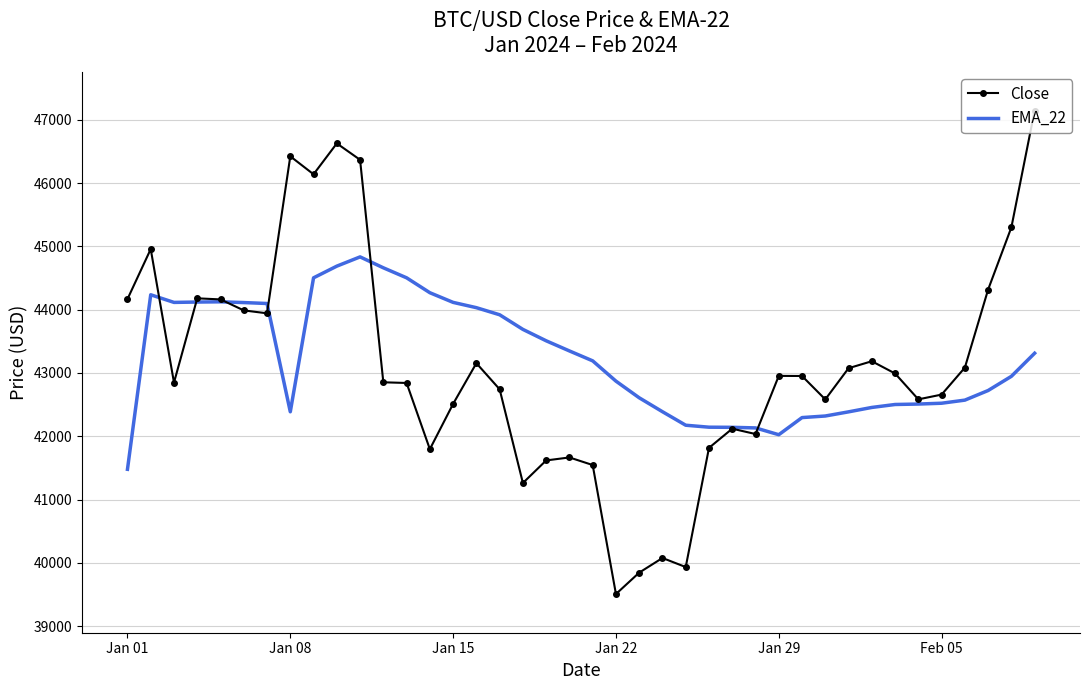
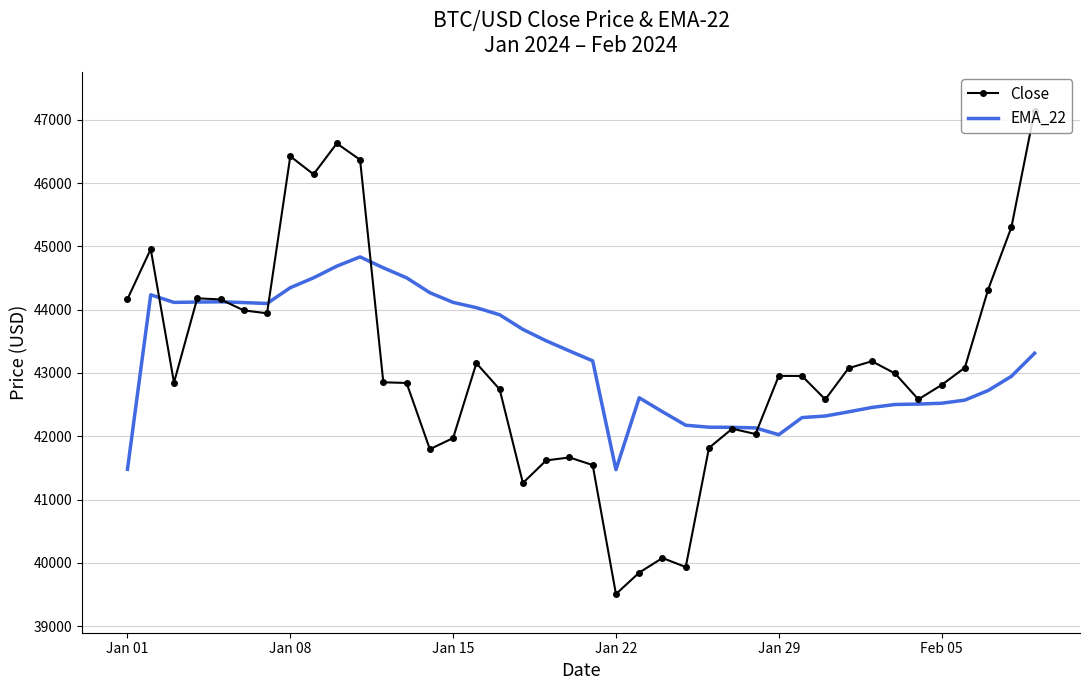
EMA_22, Jan 08: 42400 -> 44300
Close, Jan 15: 42500 -> 42000
EMA_22, Jan 22: 42900 -> 41500
Close, Feb 05: 42700 -> 42800
